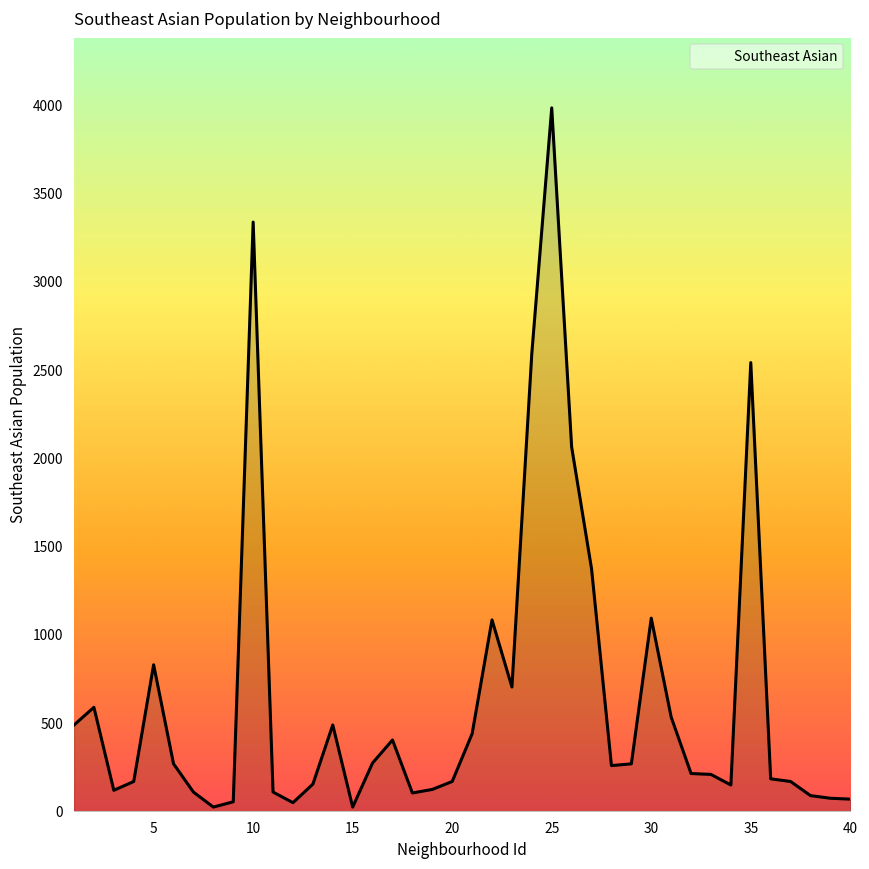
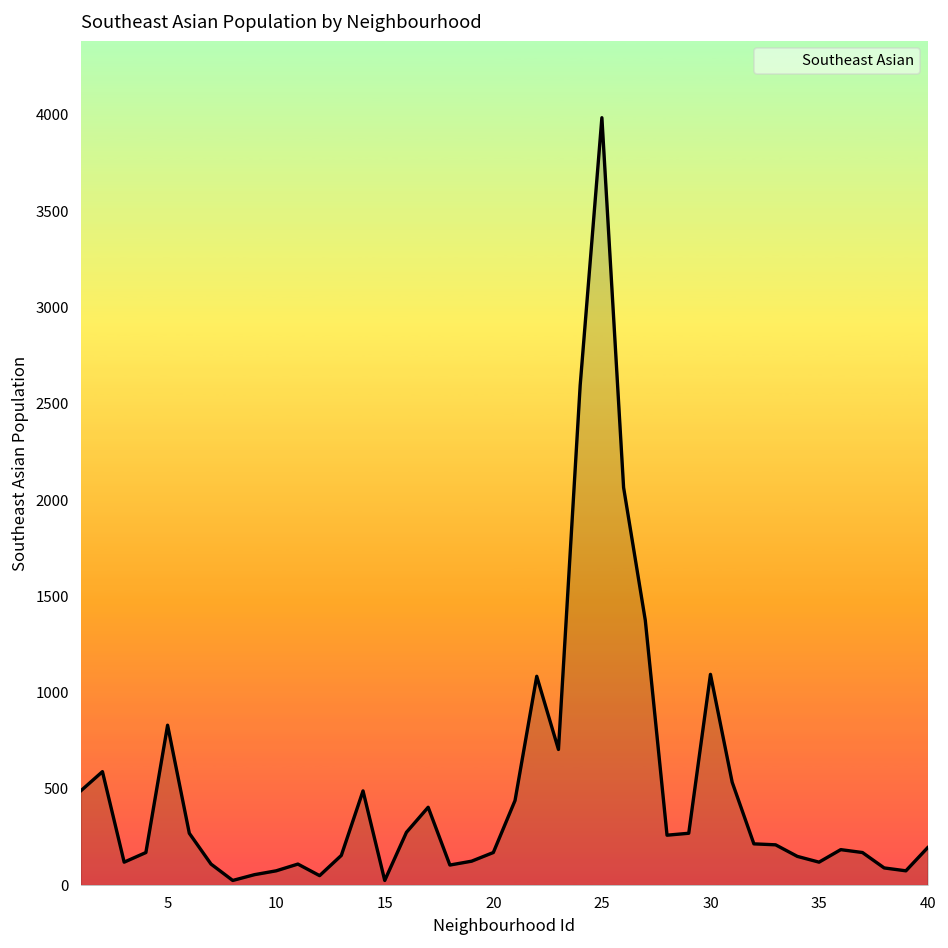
10: 3340 -> 80
35: 2540 -> 120
40: 70 -> 200
